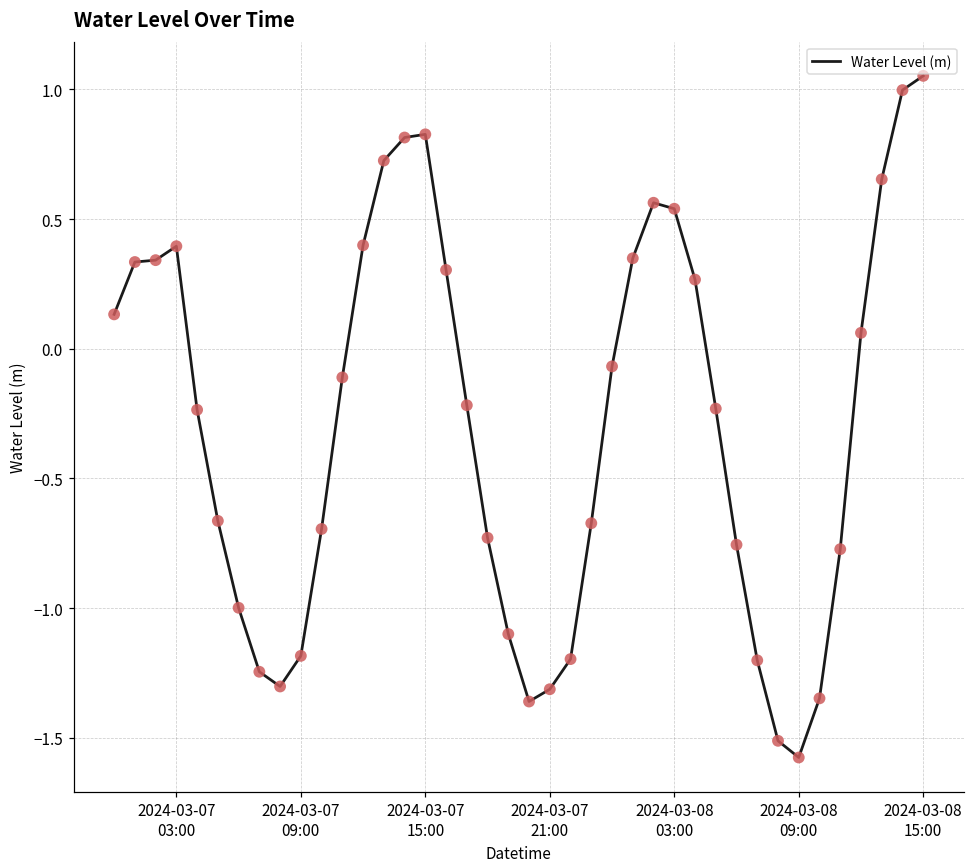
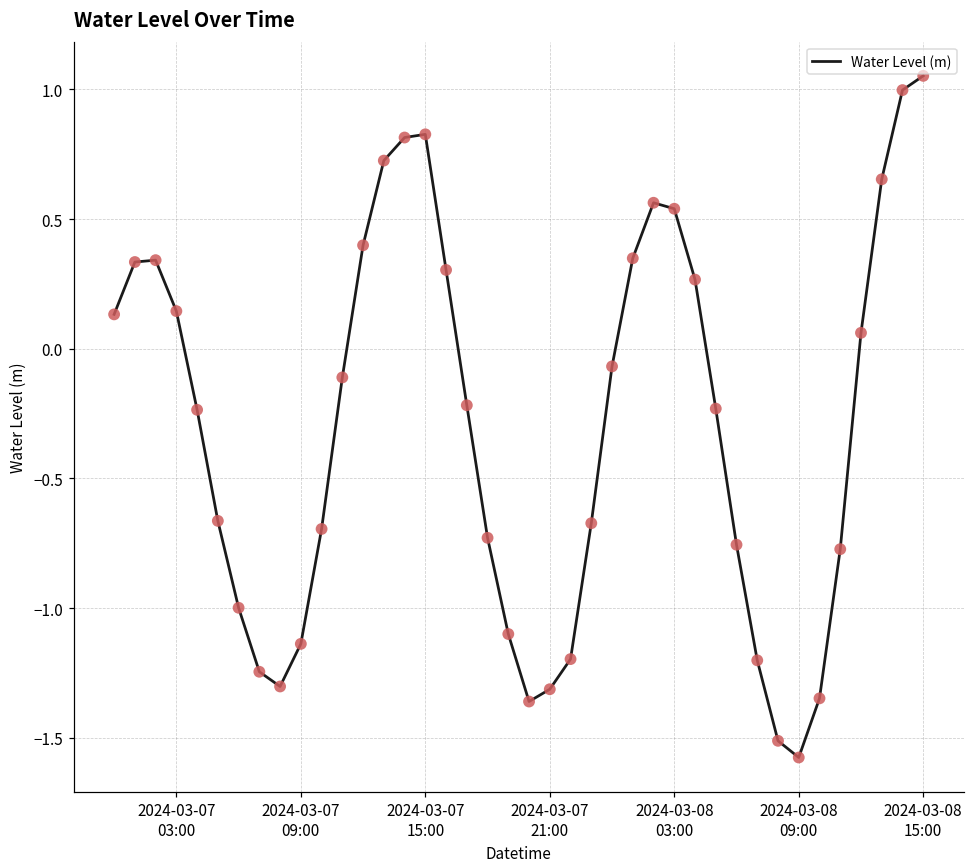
2024-03-07 03:00: 0.40 -> 0.15
2024-03-07 09:00: -1.18 -> -1.14
